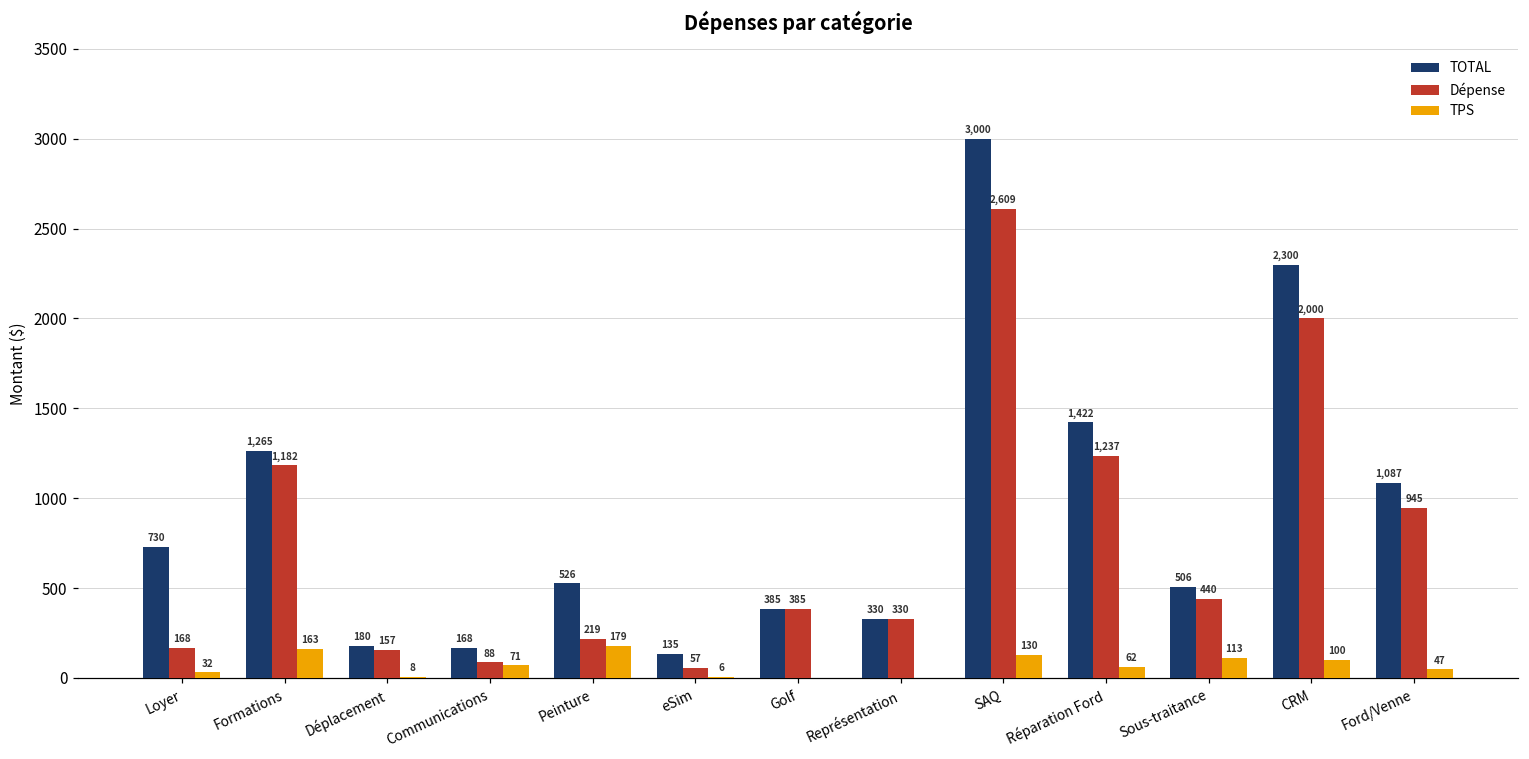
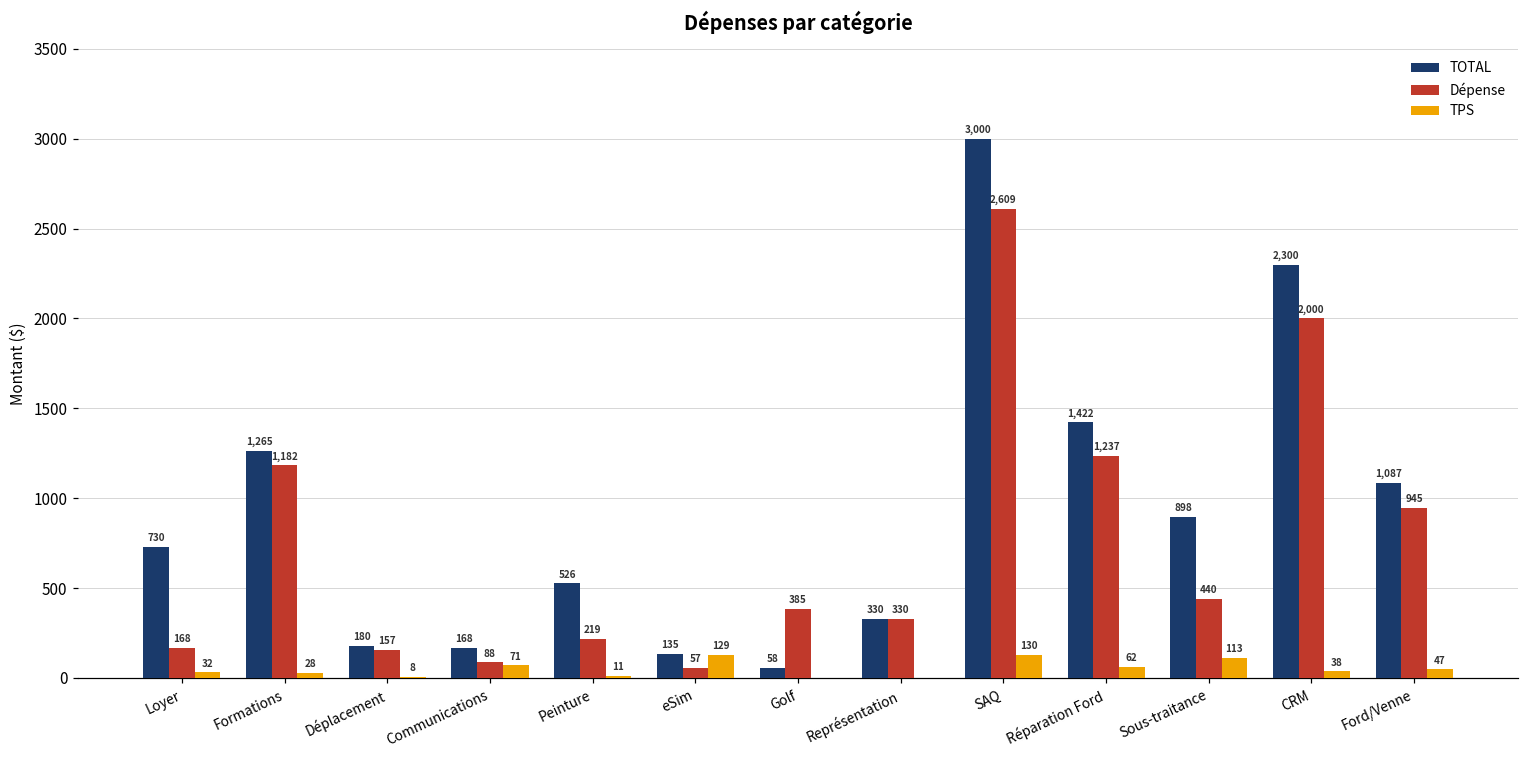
TPS, Formations: 163 -> 28
TPS, Peinture: 179 -> 11
TPS, eSim: 6 -> 129
TOTAL, Golf: 385 -> 58
TOTAL, Sous-traitance: 506 -> 898
TPS, CRM: 100 -> 38
